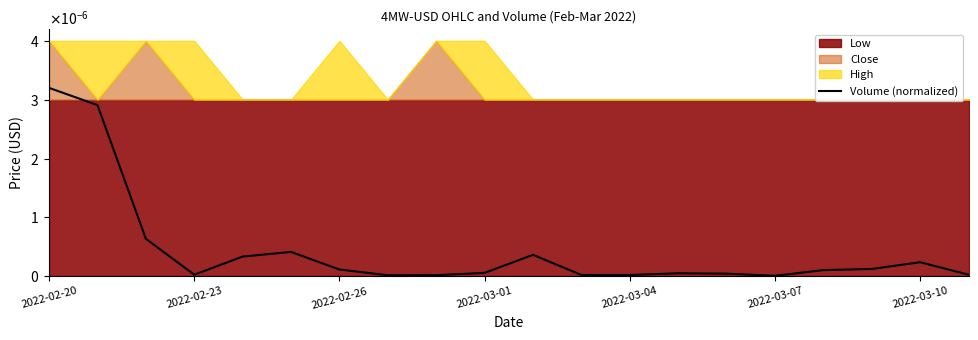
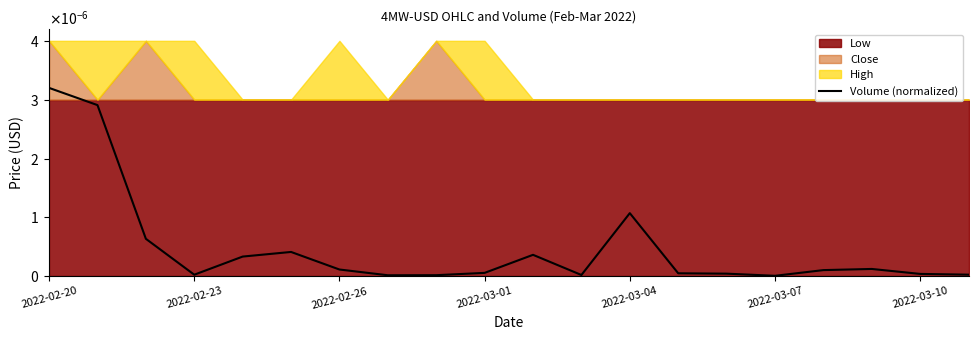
Volume (normalized), 2022-03-04: 0.0000000 -> 0.0000011
Volume (normalized), 2022-03-10: 0.0000002 -> 0.0000000
